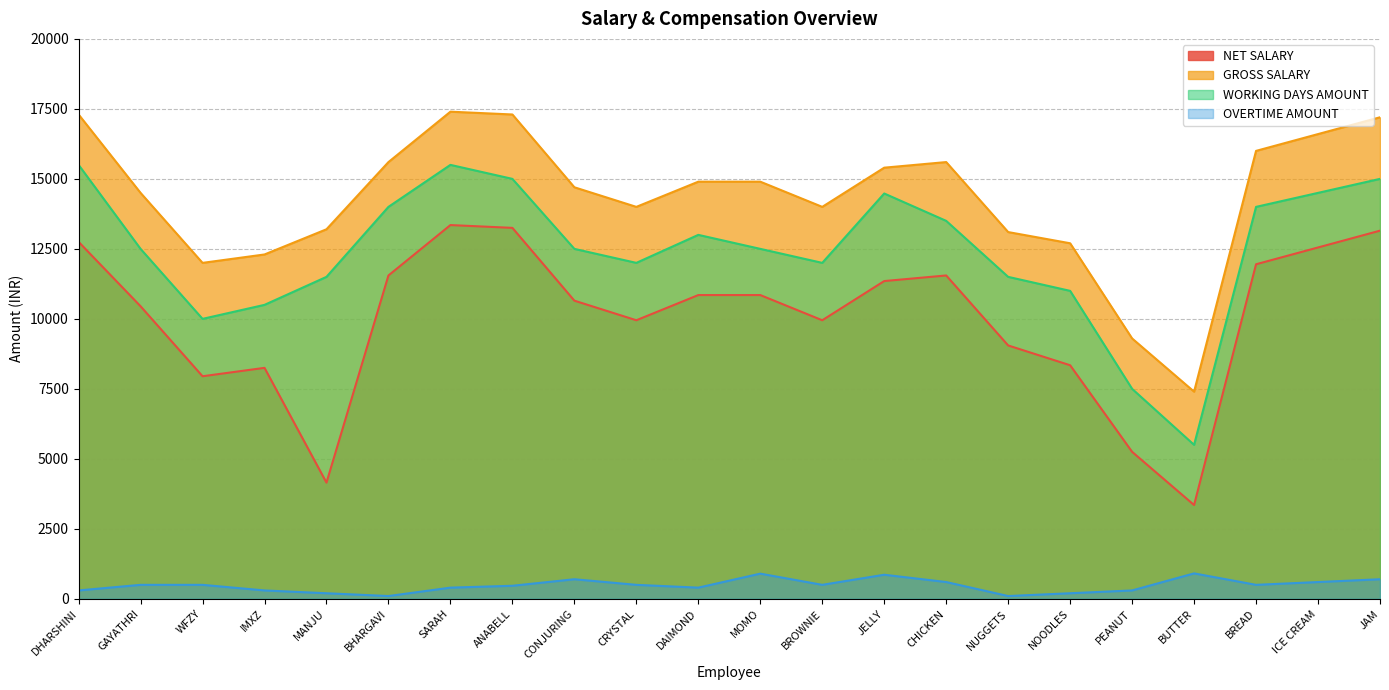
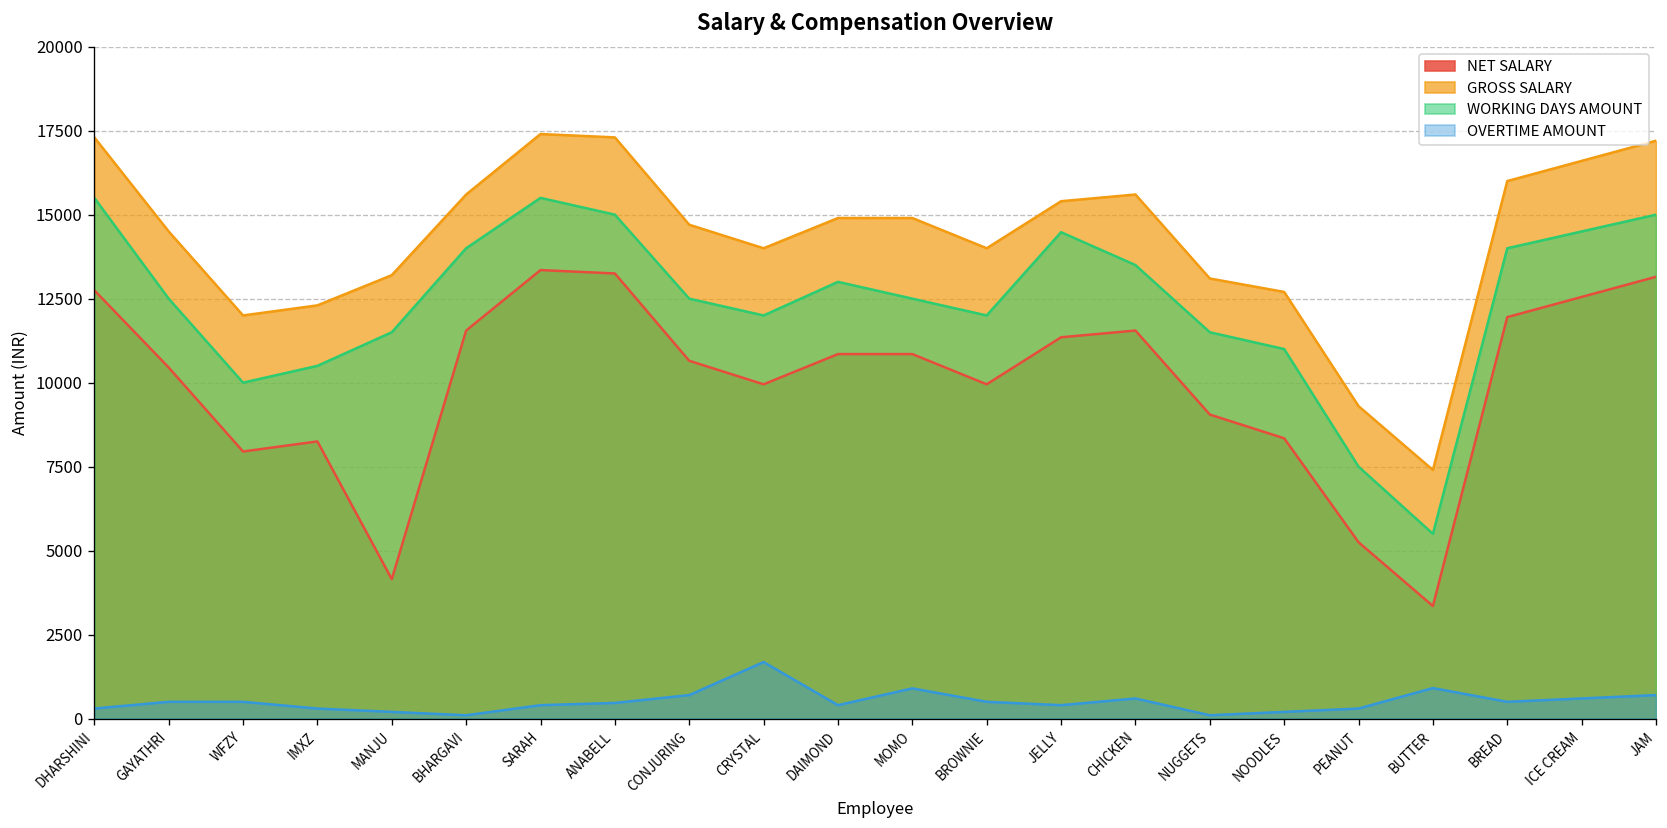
OVERTIME AMOUNT, CRYSTAL: 500 -> 1700
OVERTIME AMOUNT, JELLY: 900 -> 400
